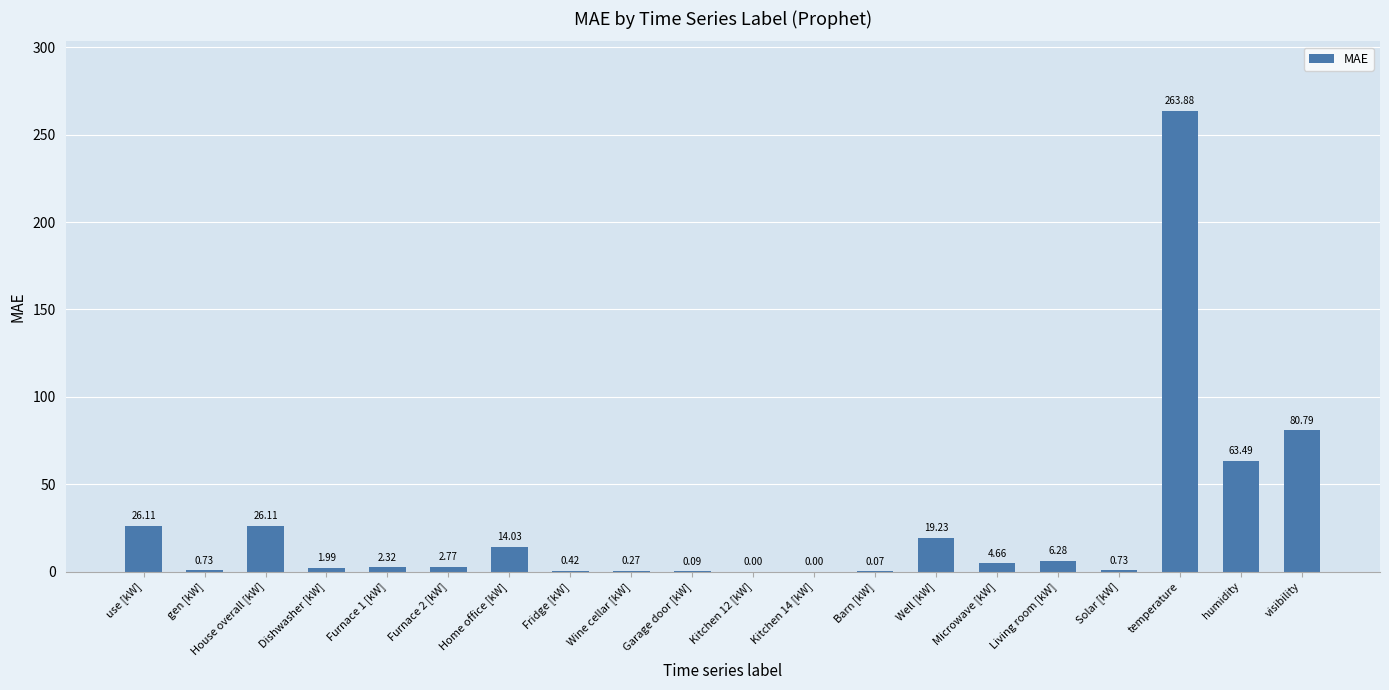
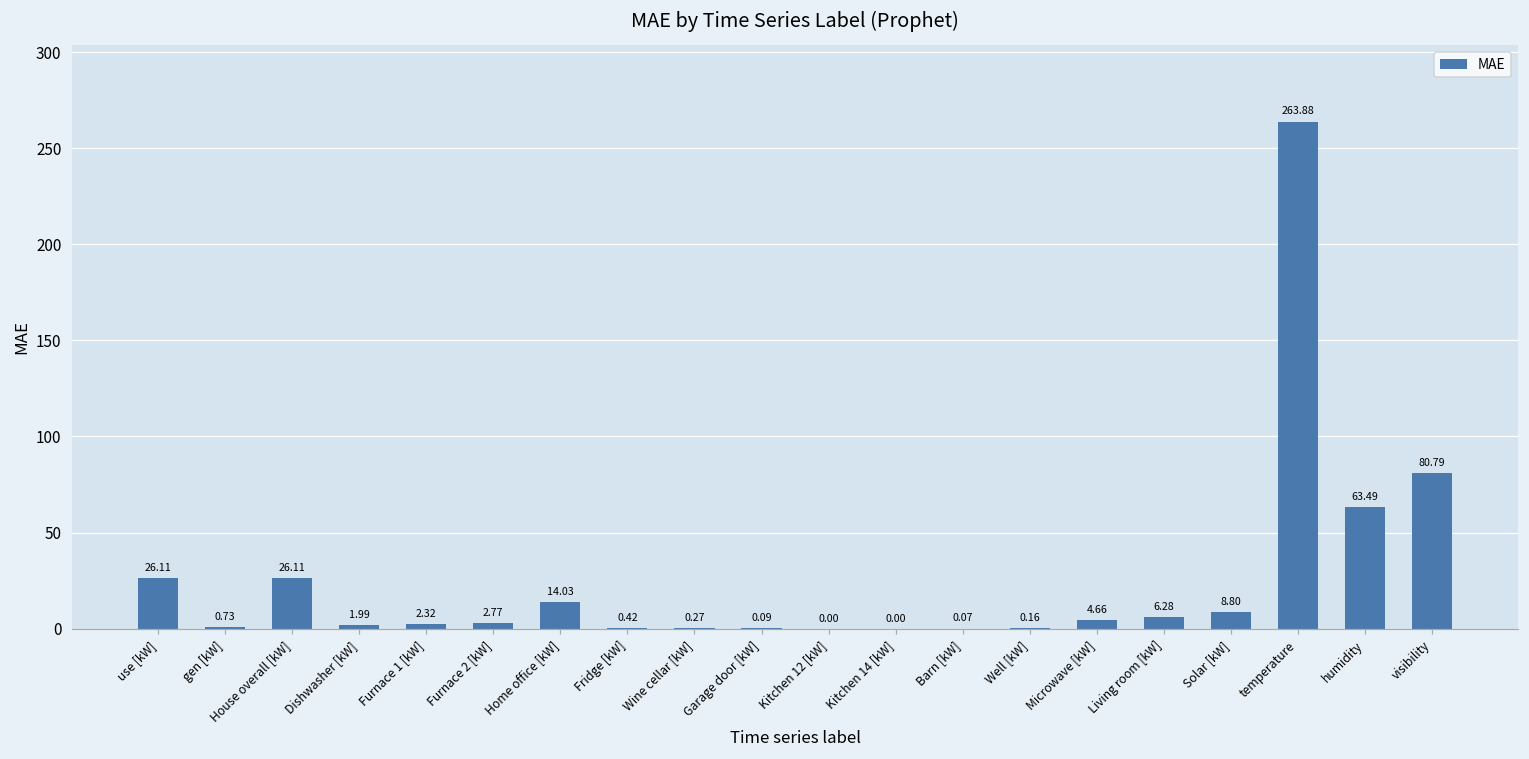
Well [kW]: 19.23 -> 0.16
Solar [kW]: 0.73 -> 8.80
